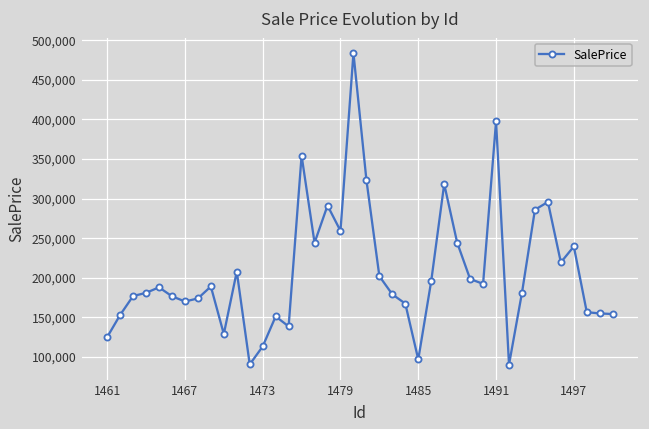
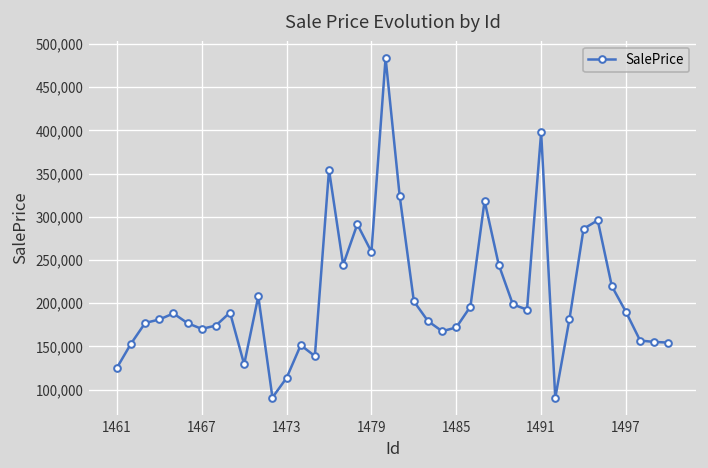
1485: 100,000 -> 170,000
1497: 240,000 -> 190,000
